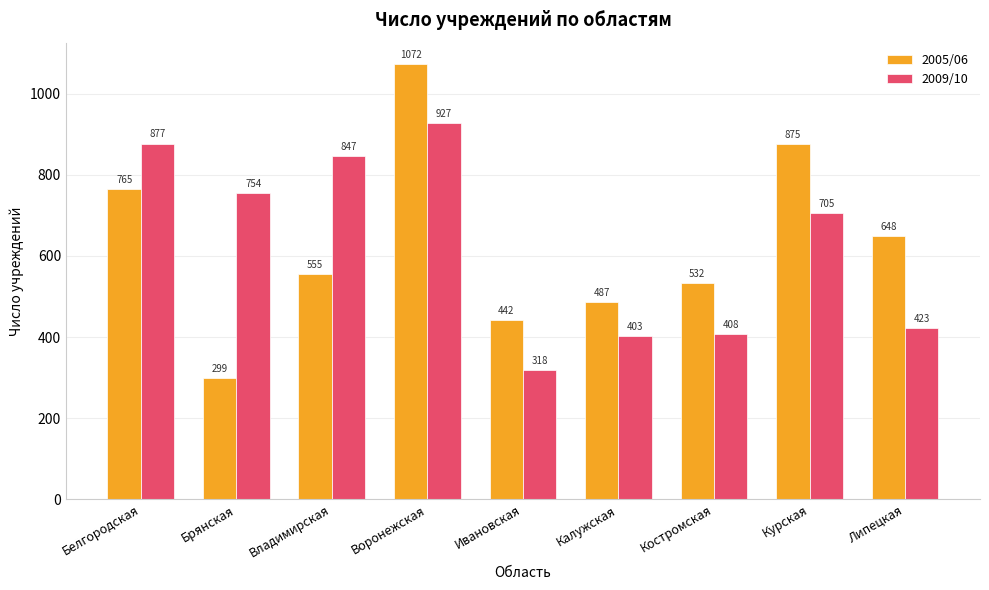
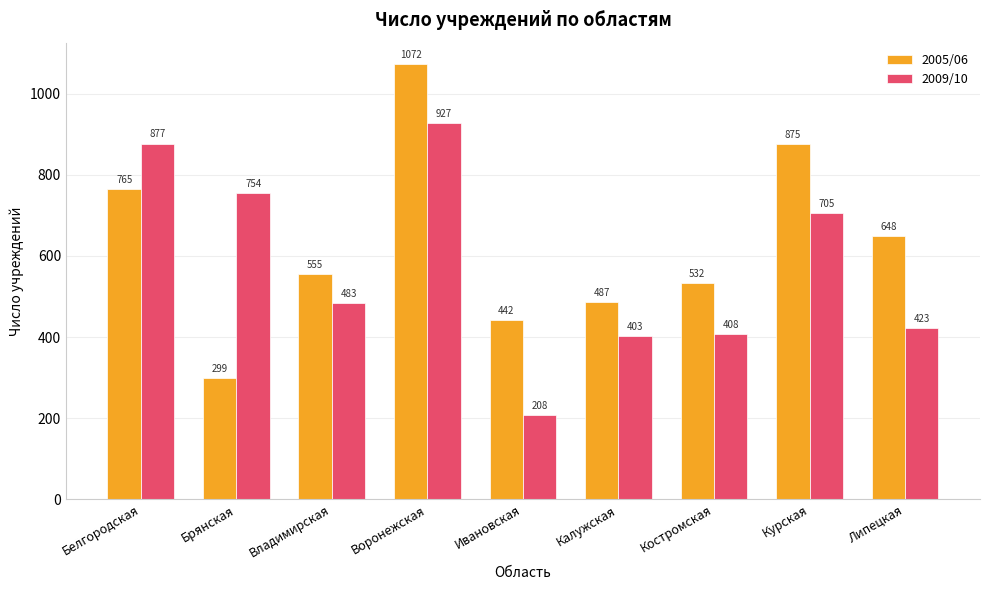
2009/10, Владимирская: 847 -> 483
2009/10, Ивановская: 318 -> 208
